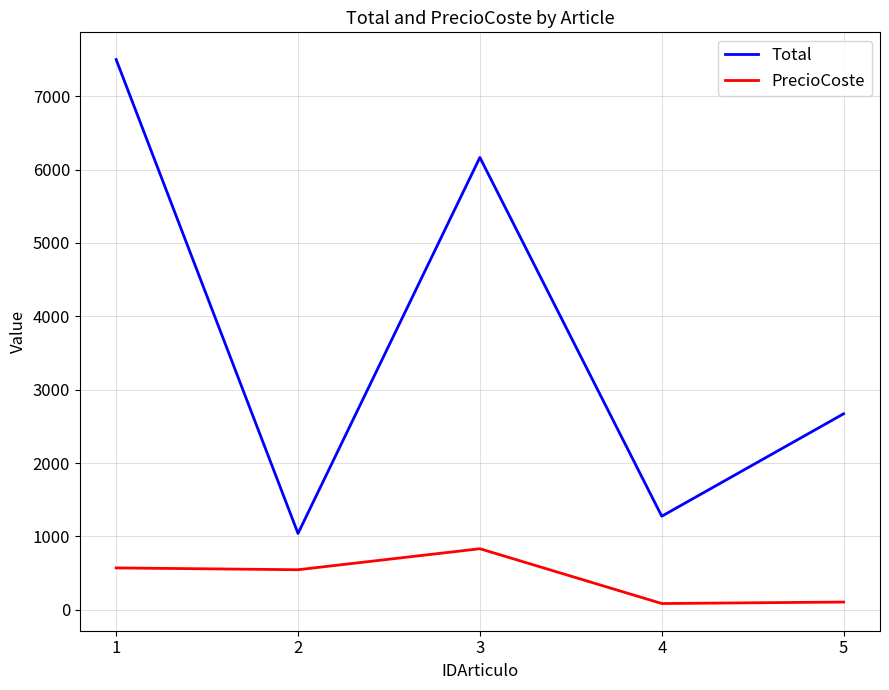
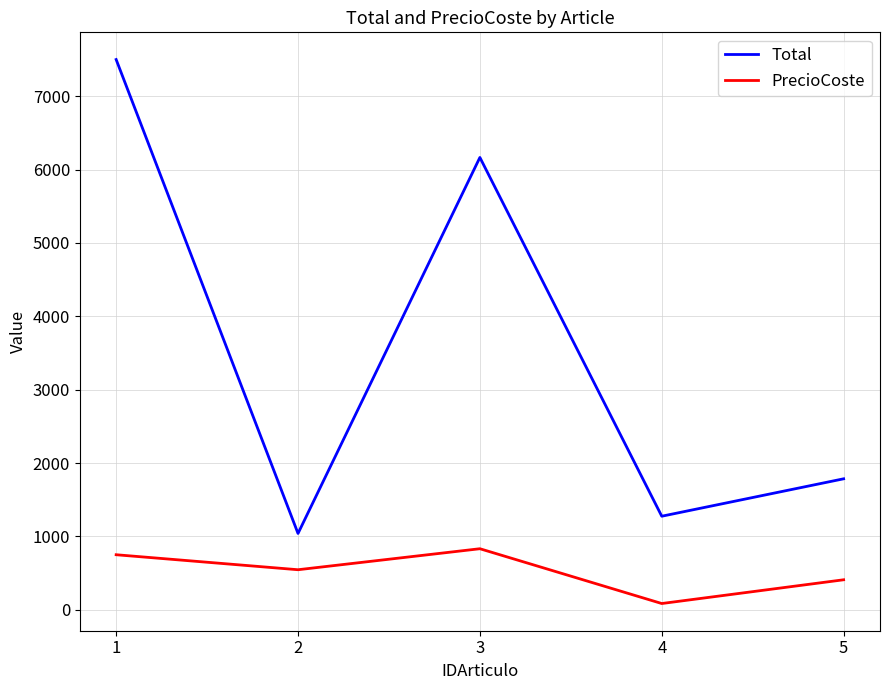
PrecioCoste, 1: 600 -> 800
Total, 5: 2700 -> 1800
PrecioCoste, 5: 100 -> 400
